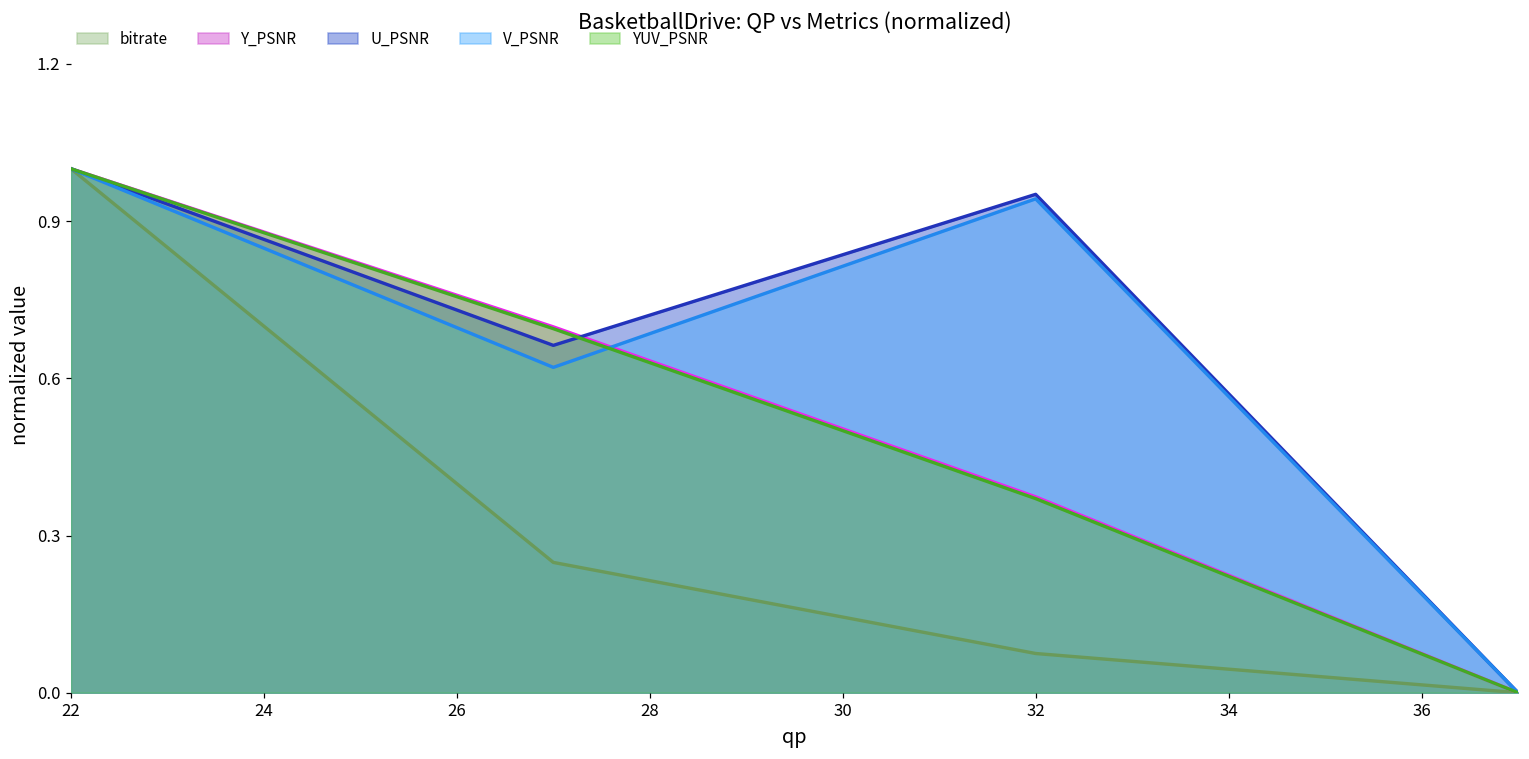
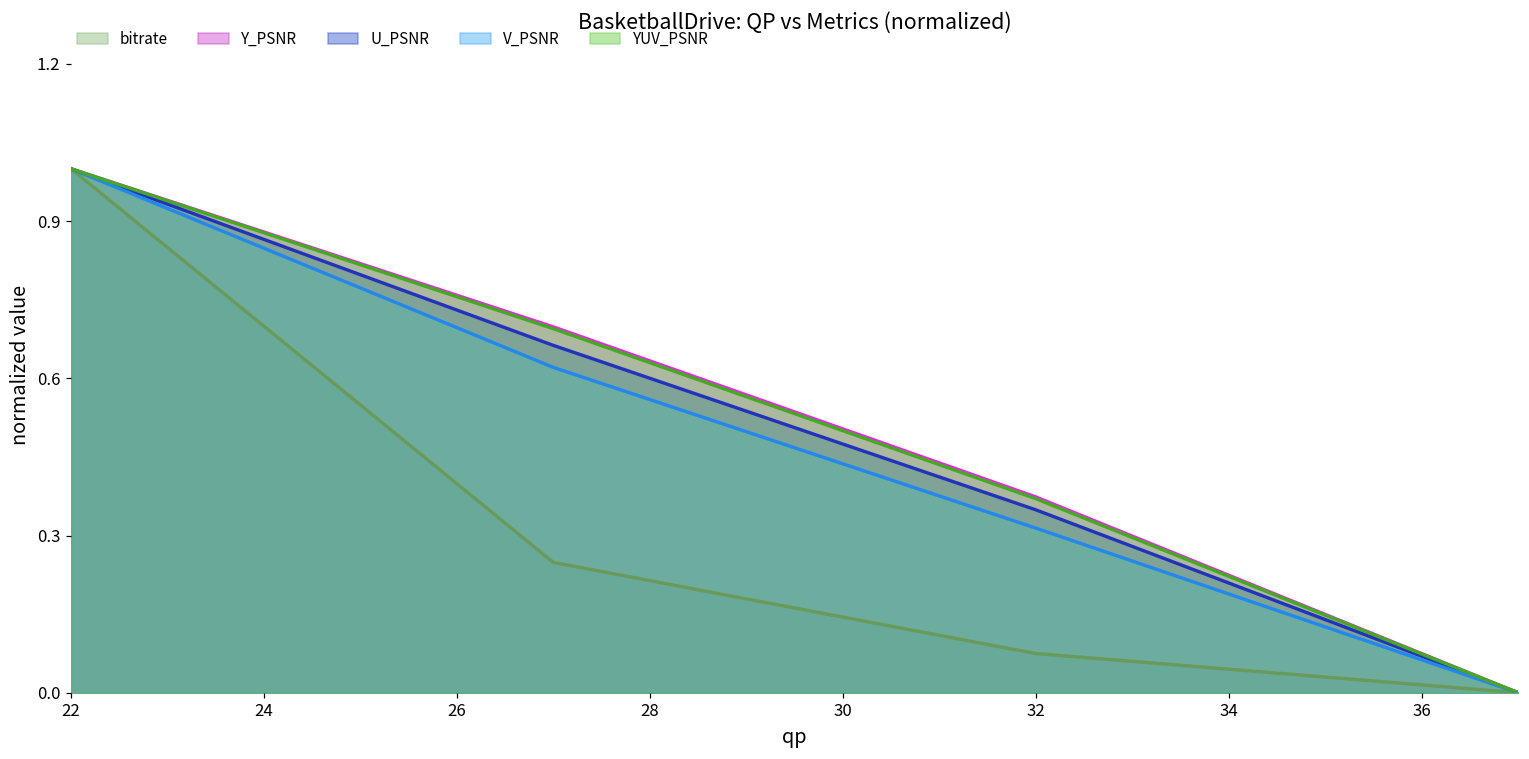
U_PSNR, 32: 0.95 -> 0.35
V_PSNR, 32: 0.94 -> 0.31
